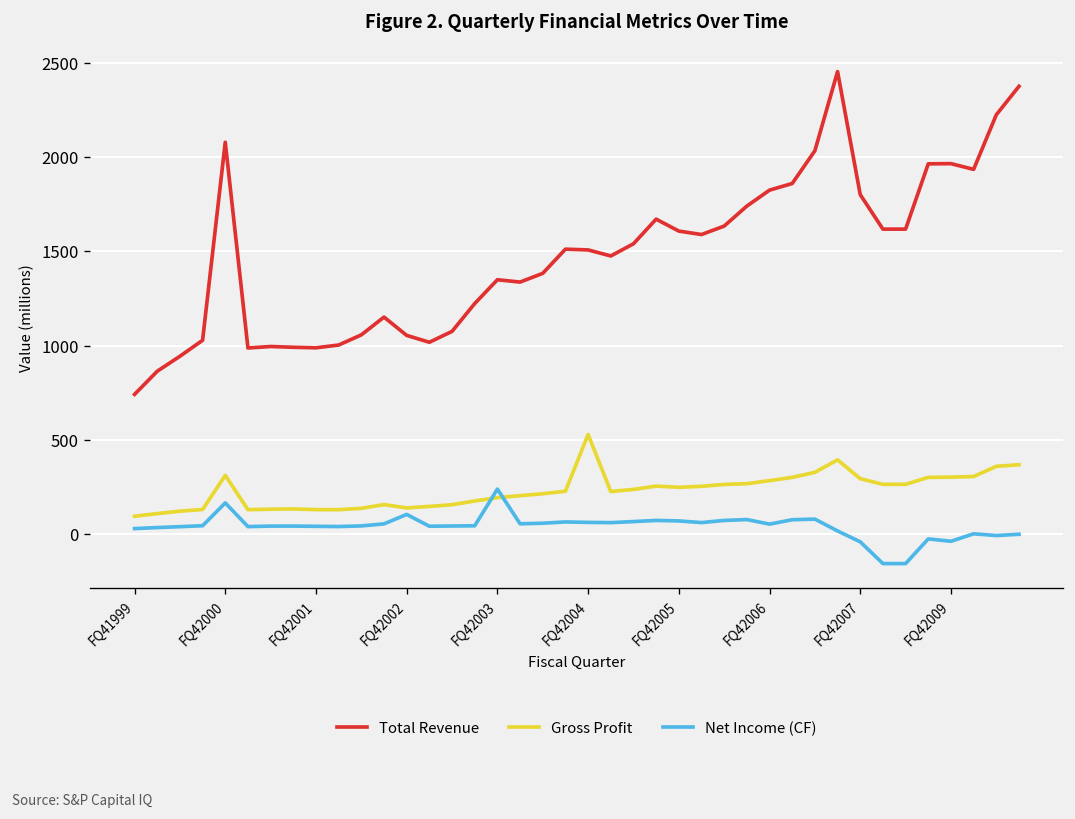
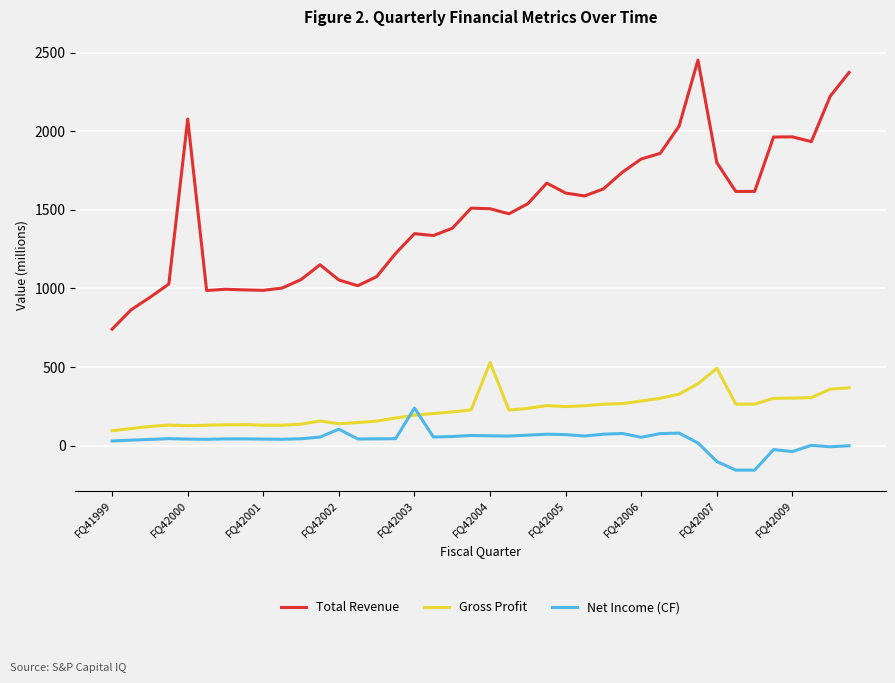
Gross Profit, FQ42000: 310 -> 130
Net Income (CF), FQ42000: 170 -> 40
Gross Profit, FQ42007: 290 -> 490
Net Income (CF), FQ42007: -40 -> -100
